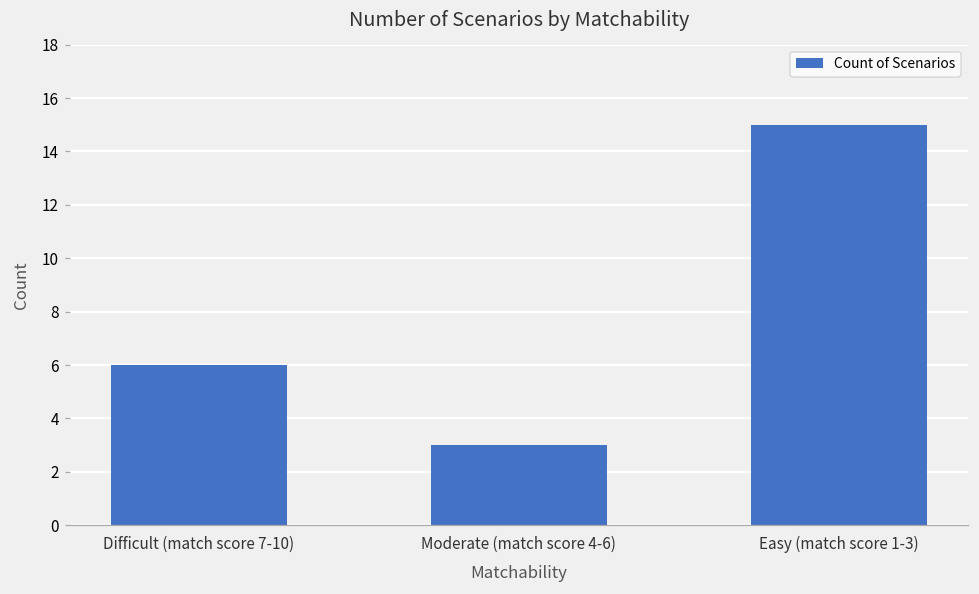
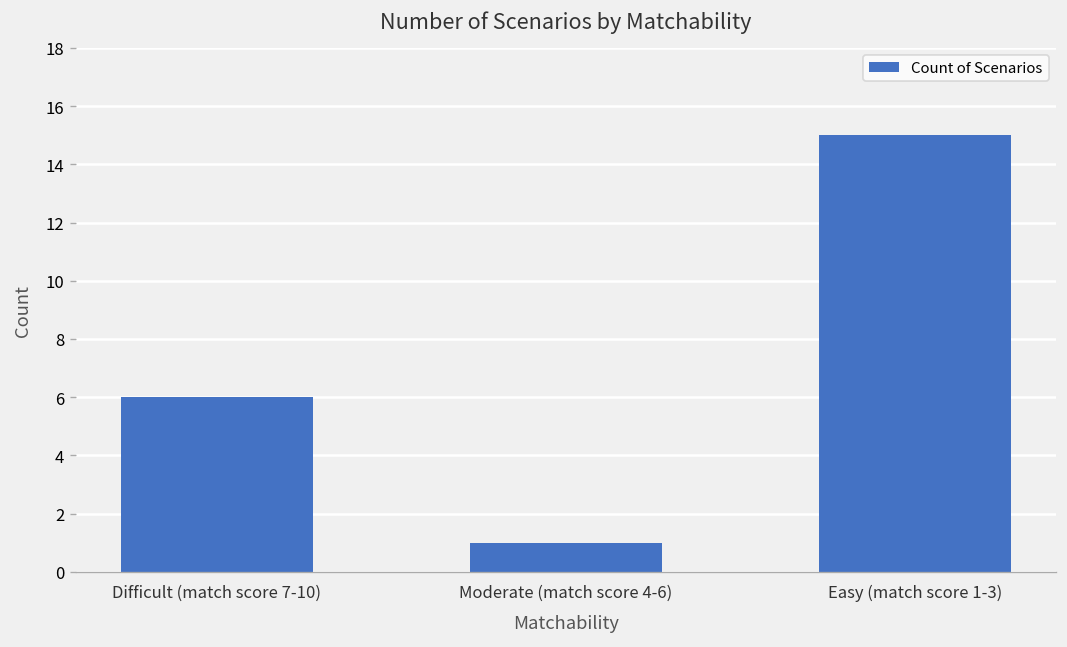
Moderate (match score 4-6): 3 -> 1
